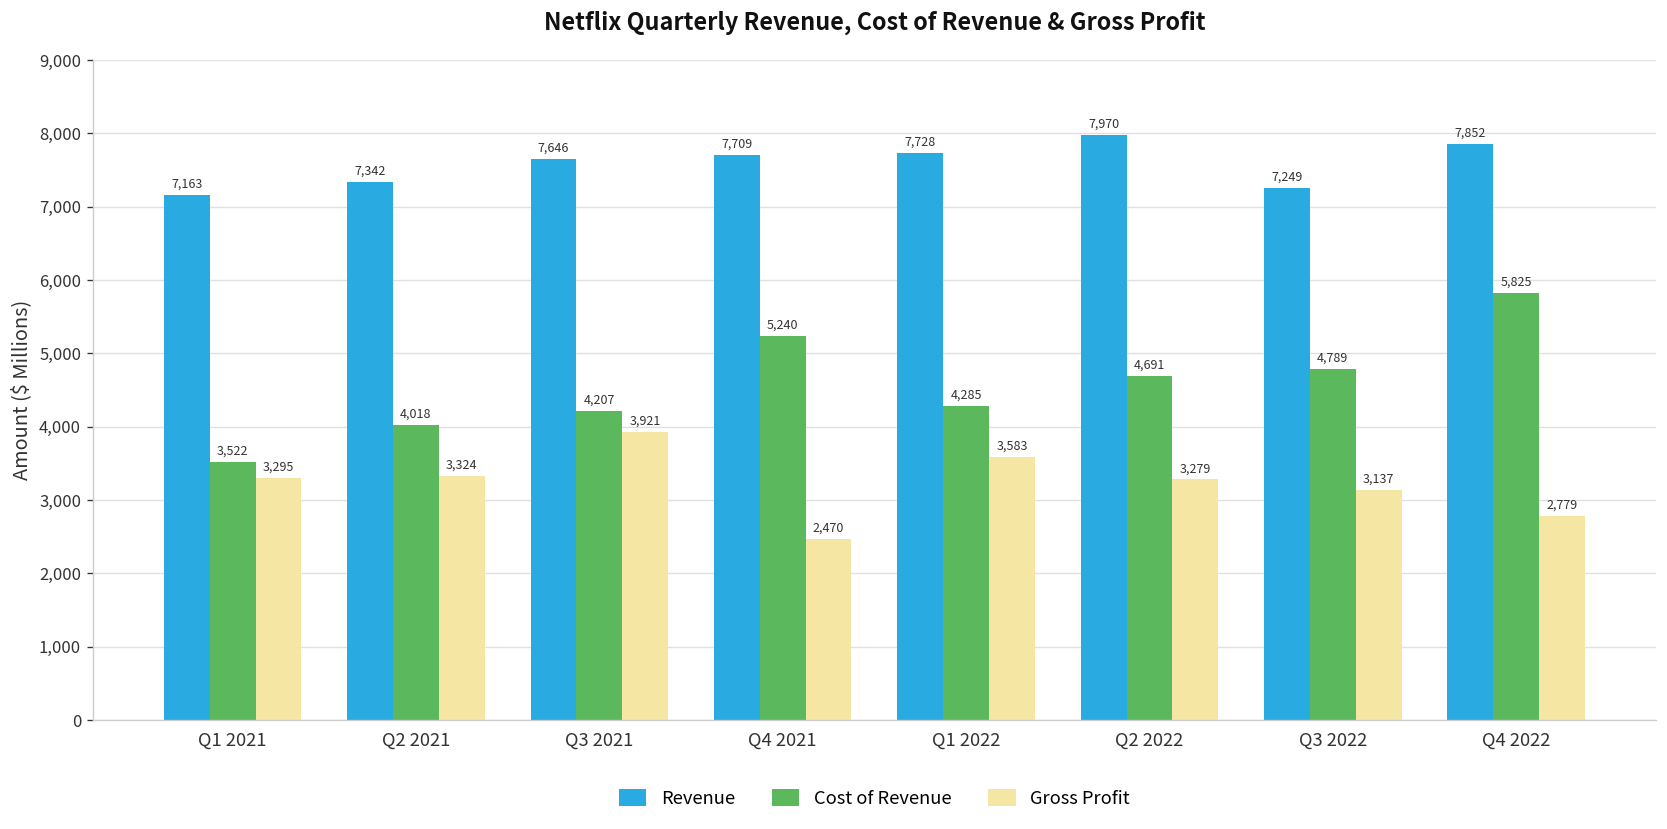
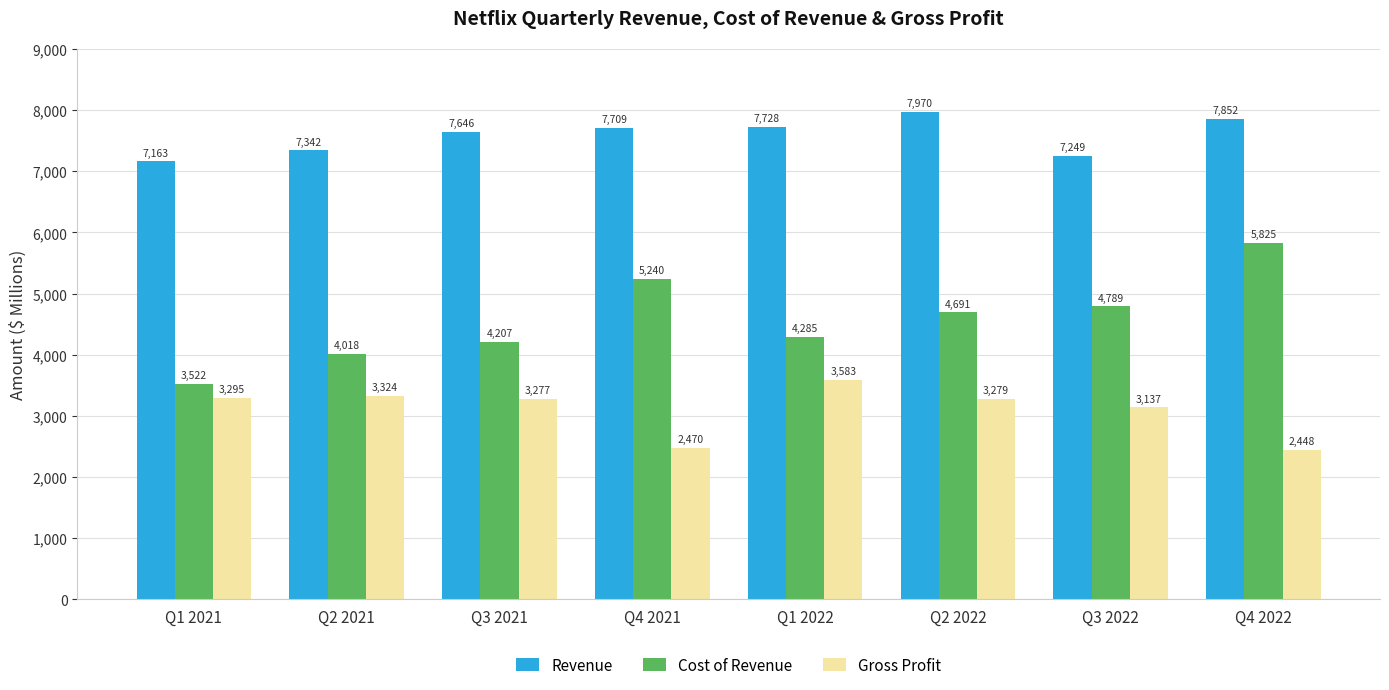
Gross Profit, Q3 2021: 3,921 -> 3,277
Gross Profit, Q4 2022: 2,779 -> 2,448
